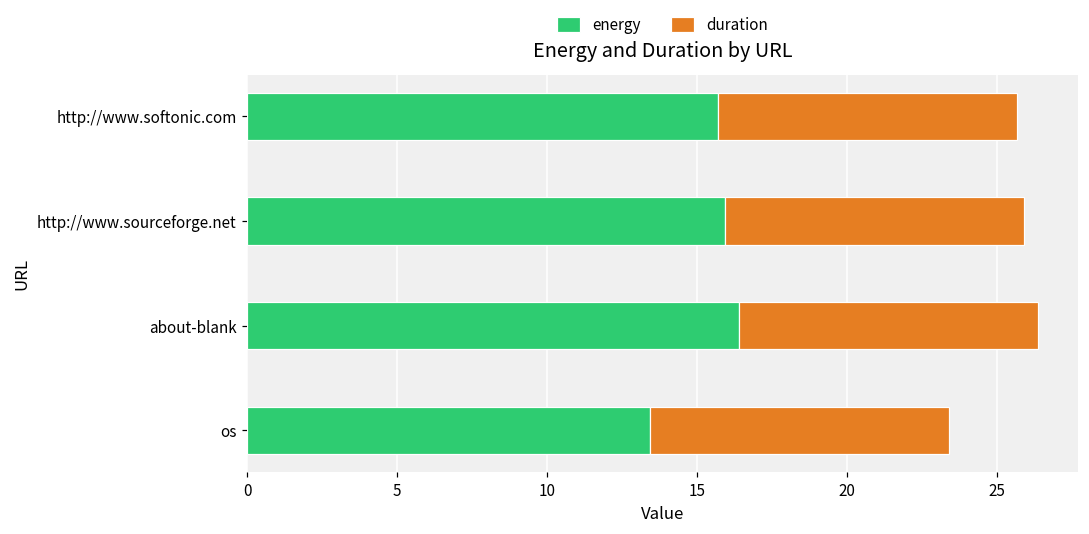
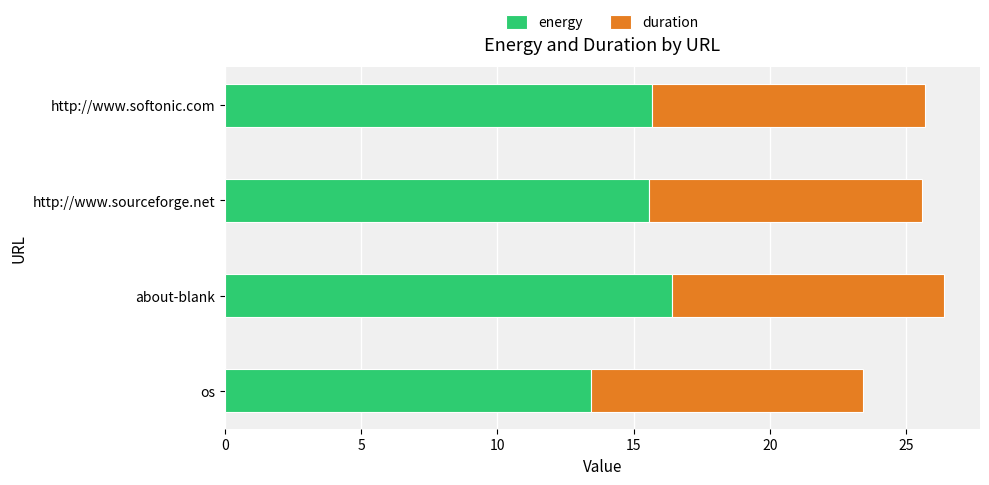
energy, http://www.sourceforge.net: 15.9 -> 15.6
